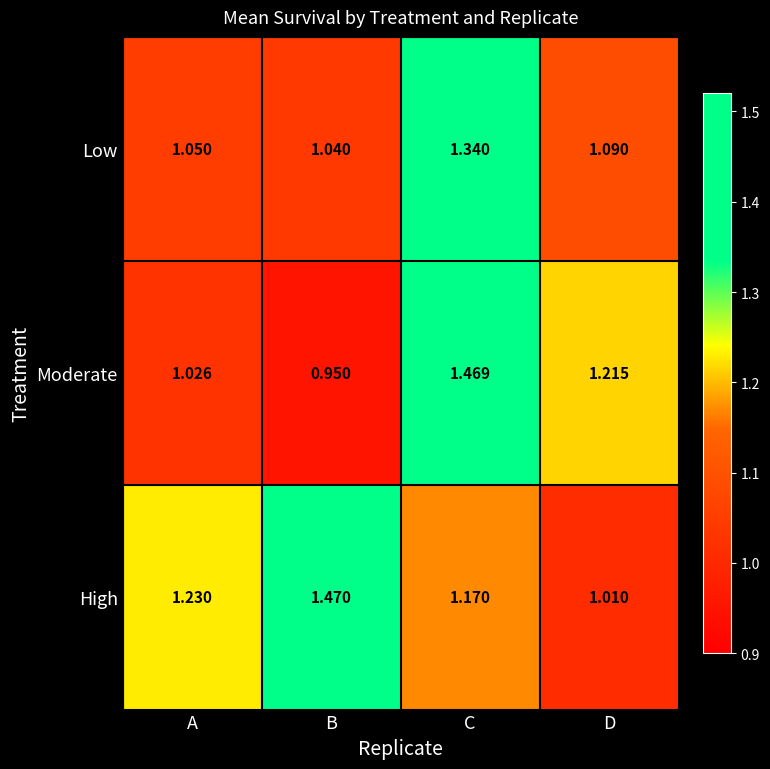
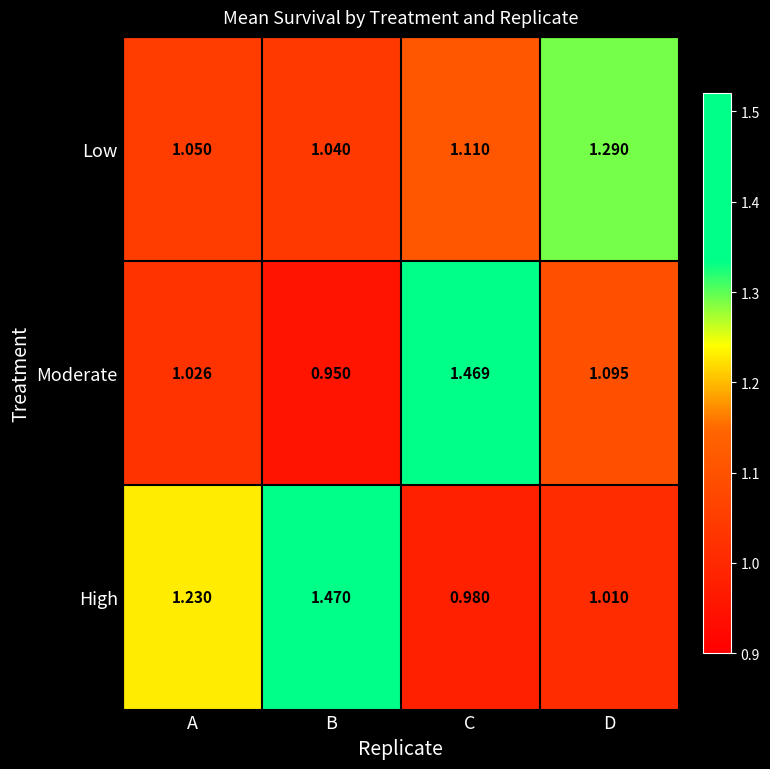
Low, C: 1.340 -> 1.110
Low, D: 1.090 -> 1.290
Moderate, D: 1.215 -> 1.095
High, C: 1.170 -> 0.980
